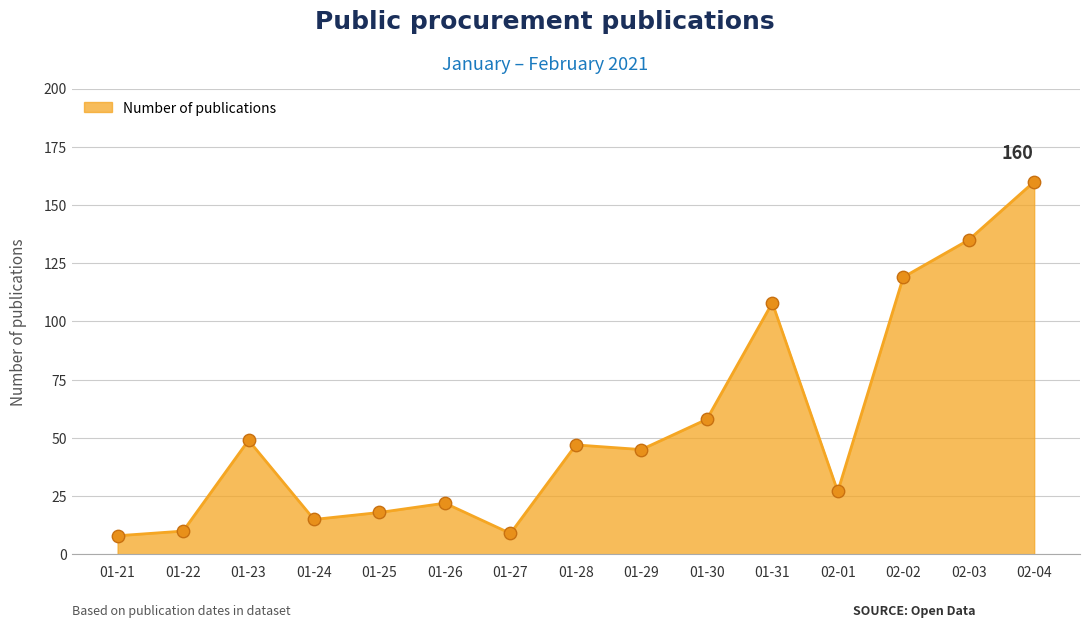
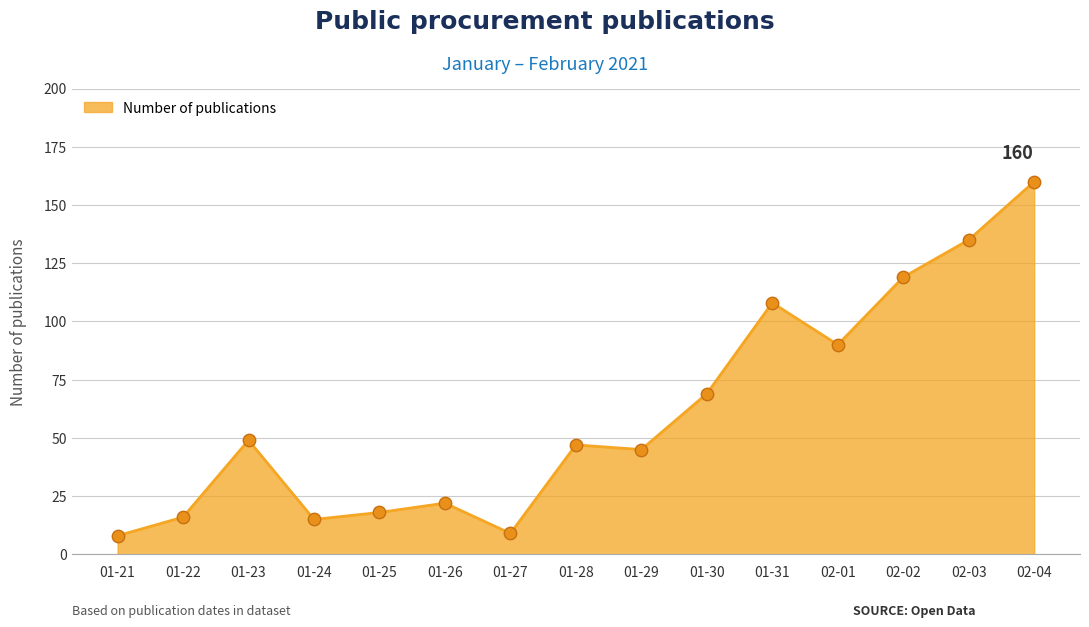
01-22: 10 -> 16
01-30: 58 -> 69
02-01: 27 -> 90
